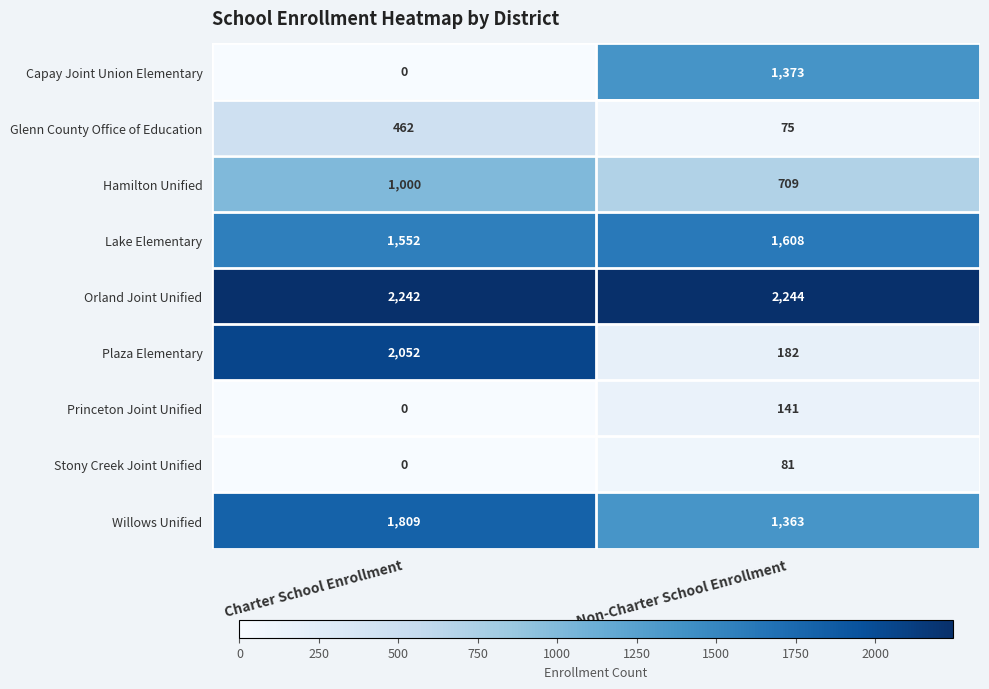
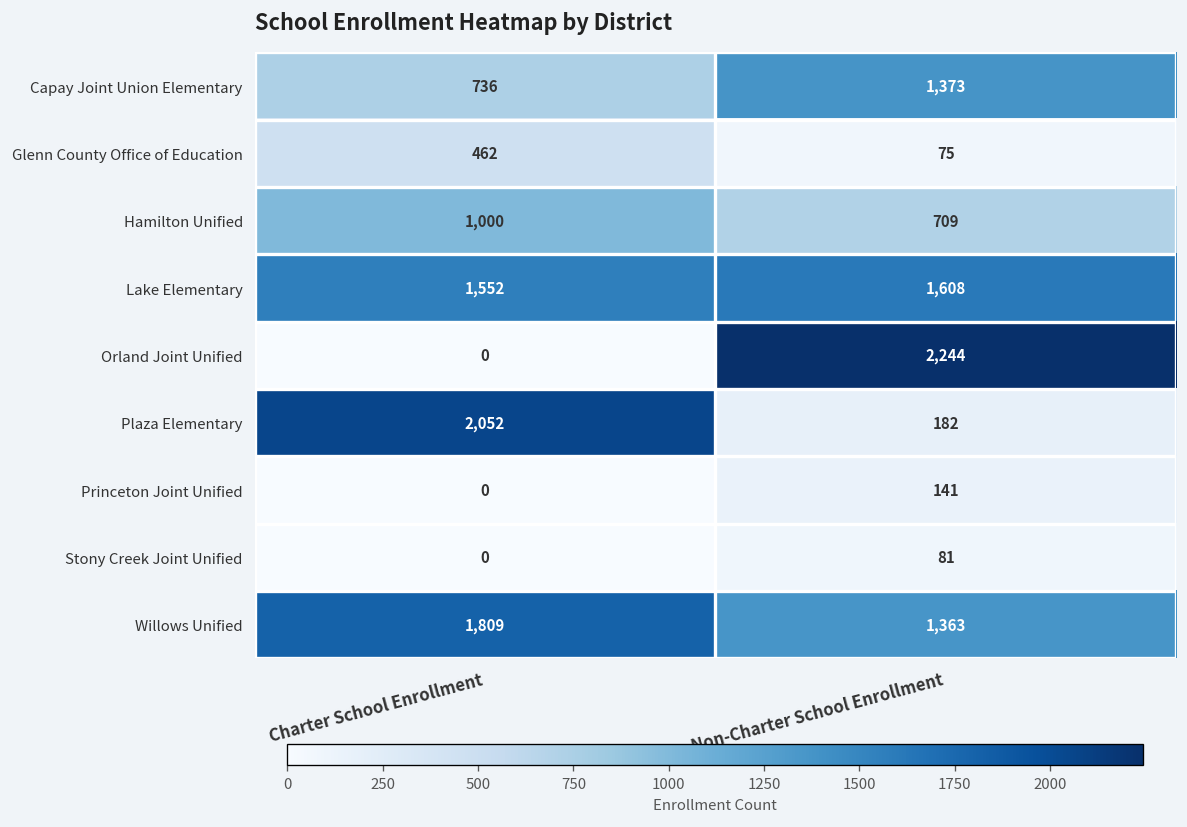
Capay Joint Union Elementary, Charter School Enrollment: 0 -> 736
Orland Joint Unified, Charter School Enrollment: 2,242 -> 0
